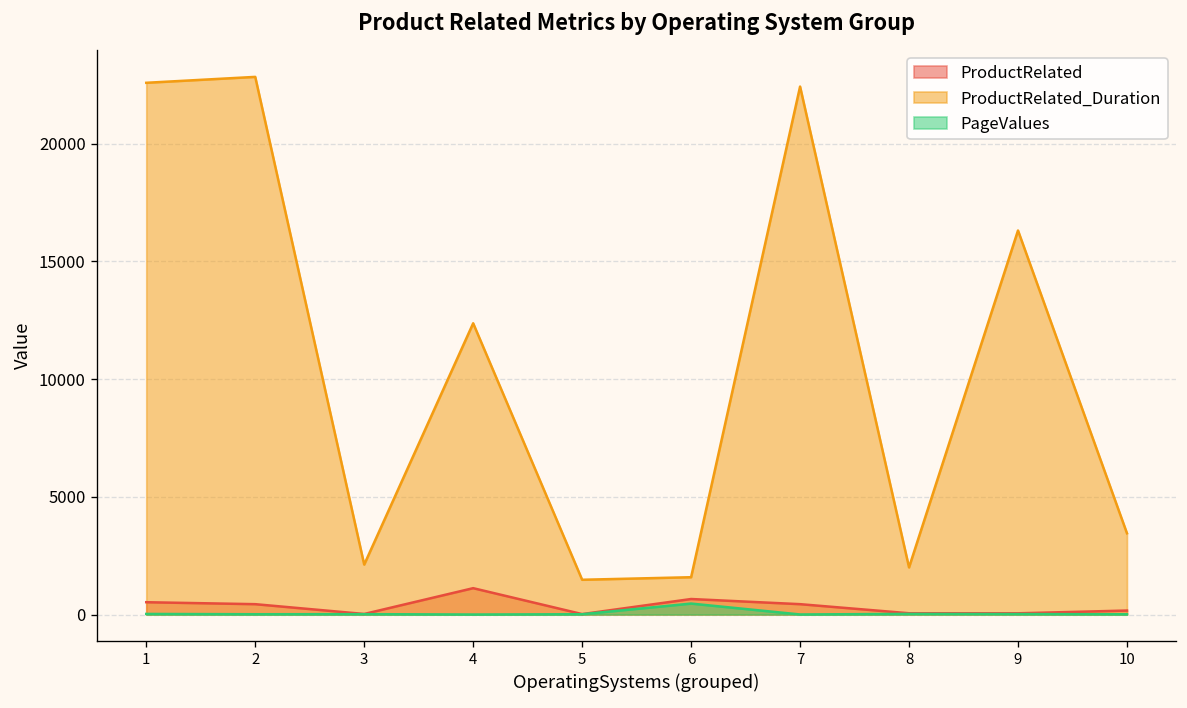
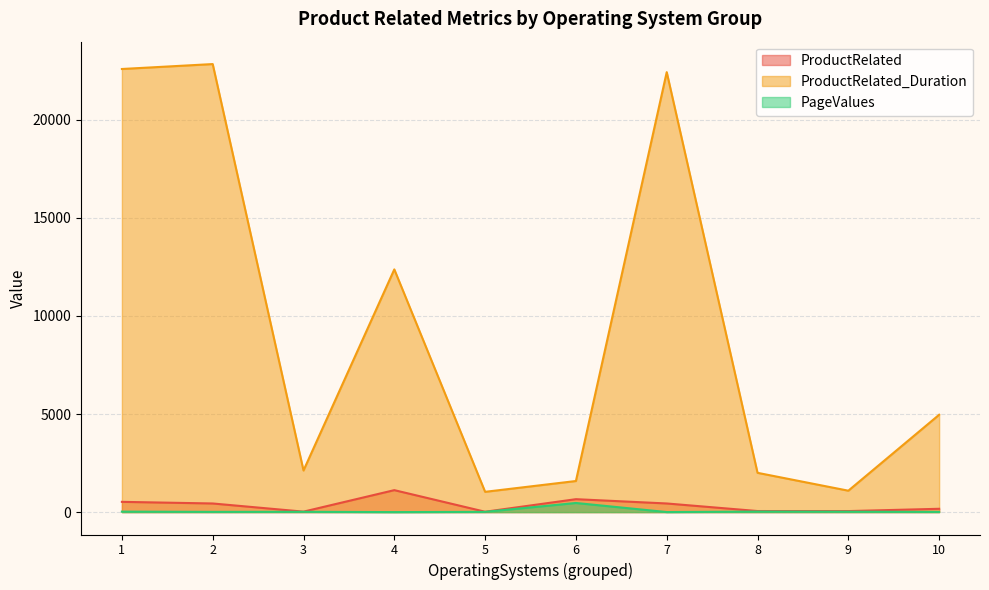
ProductRelated_Duration, 5: 1500 -> 1000
ProductRelated_Duration, 9: 16300 -> 1100
ProductRelated_Duration, 10: 3500 -> 5000
